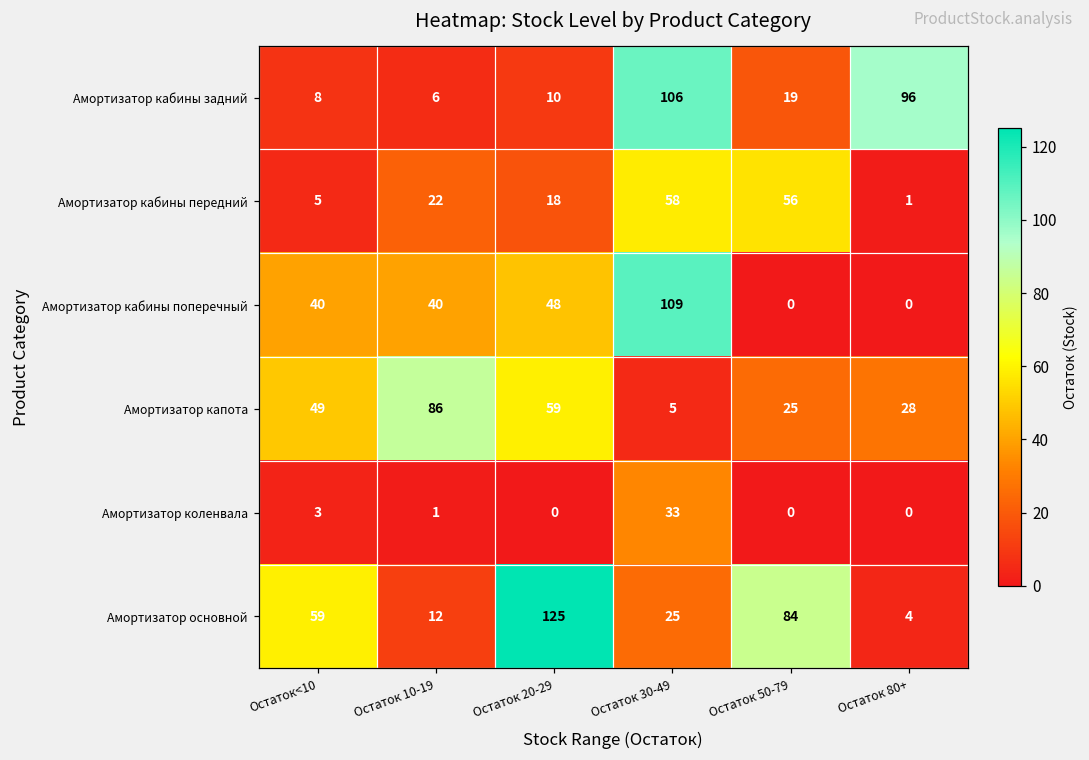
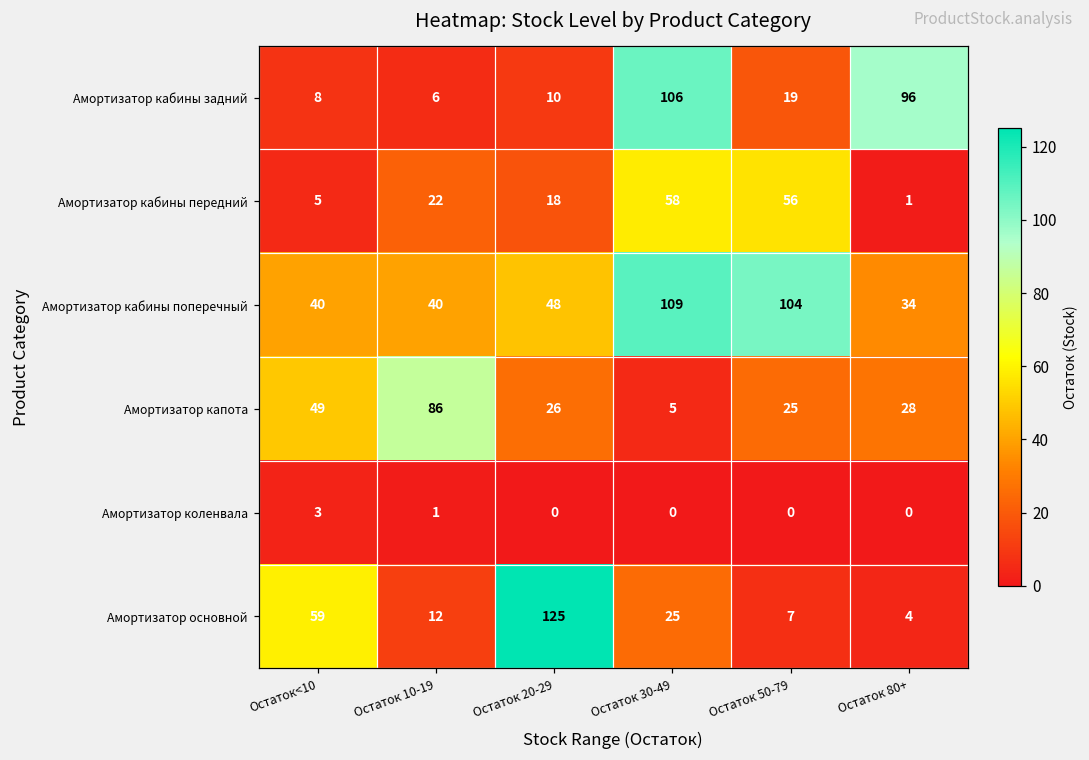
Амортизатор кабины поперечный, Остаток 50-79: 0 -> 104
Амортизатор кабины поперечный, Остаток 80+: 0 -> 34
Амортизатор капота, Остаток 20-29: 59 -> 26
Амортизатор коленвала, Остаток 30-49: 33 -> 0
Амортизатор основной, Остаток 50-79: 84 -> 7
